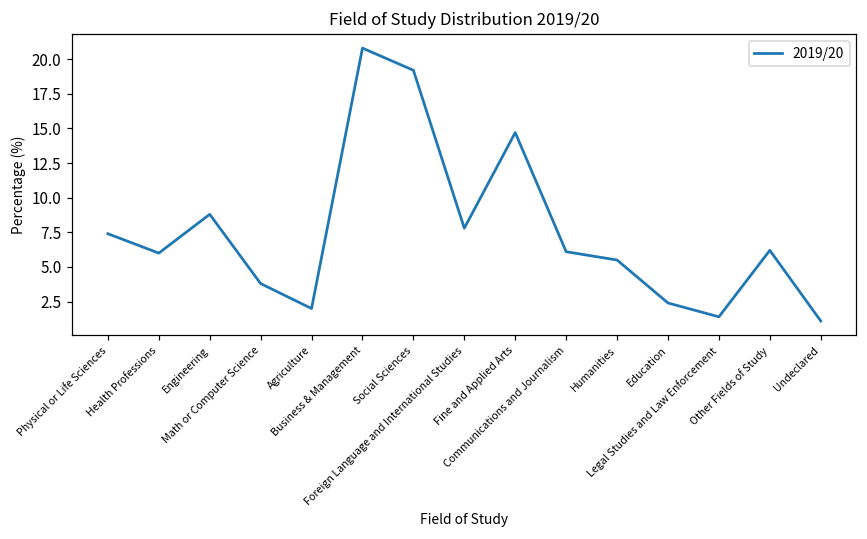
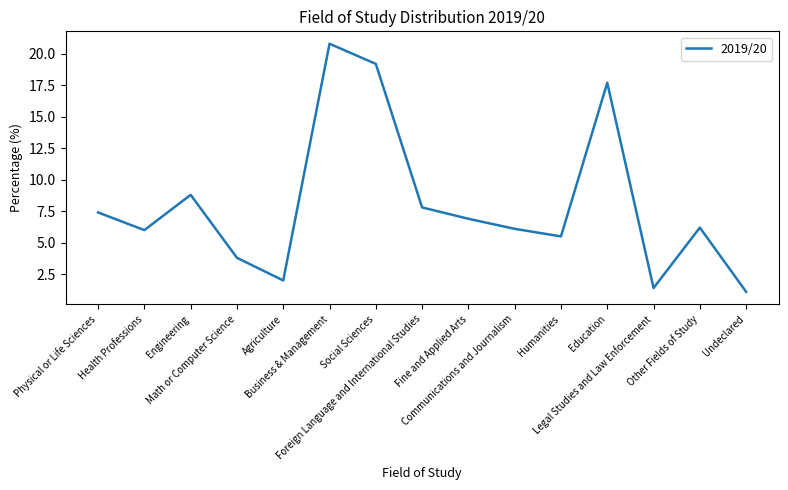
Fine and Applied Arts: 14.7 -> 6.9
Education: 2.4 -> 17.7
